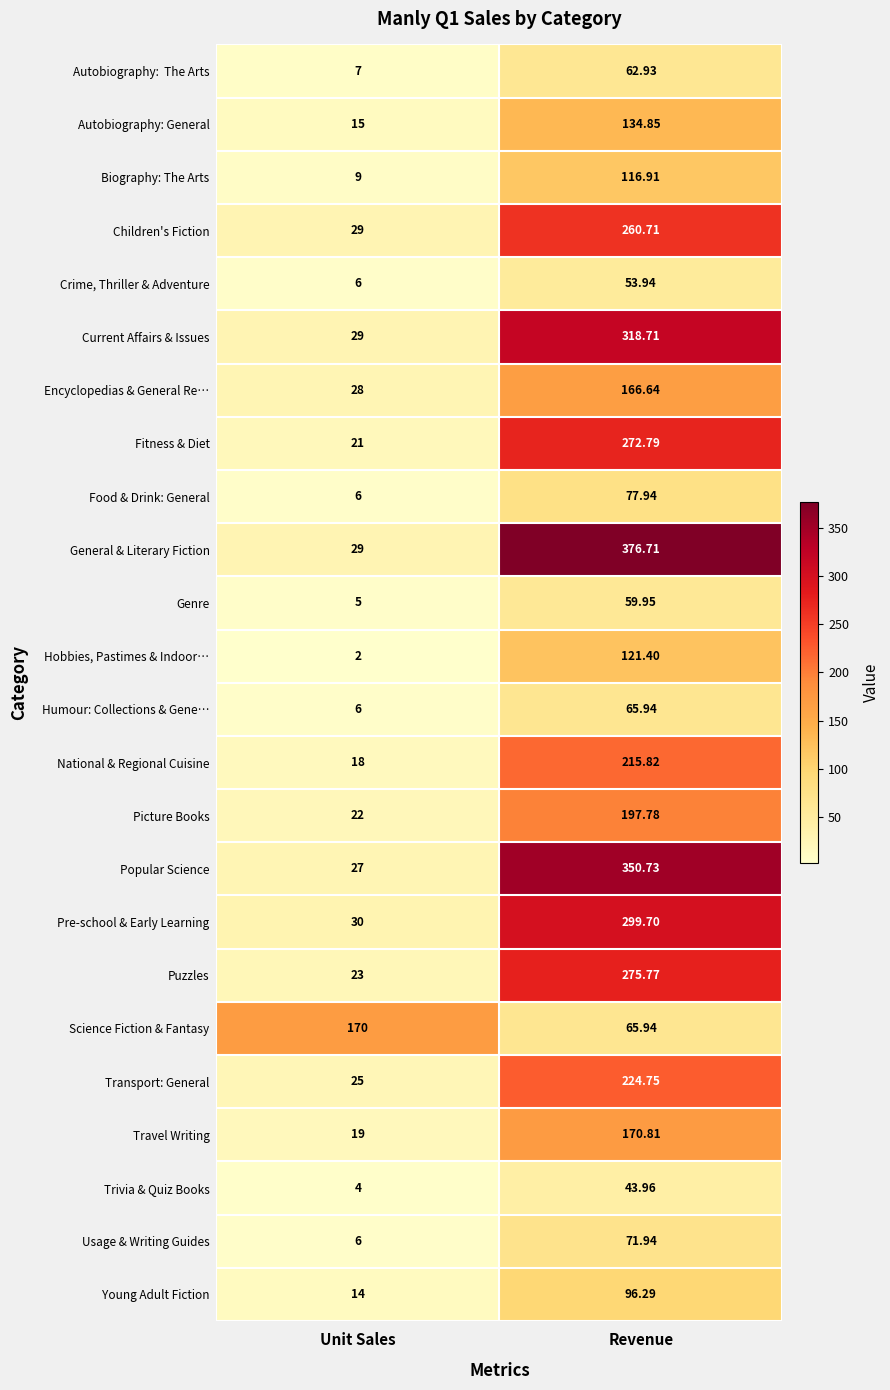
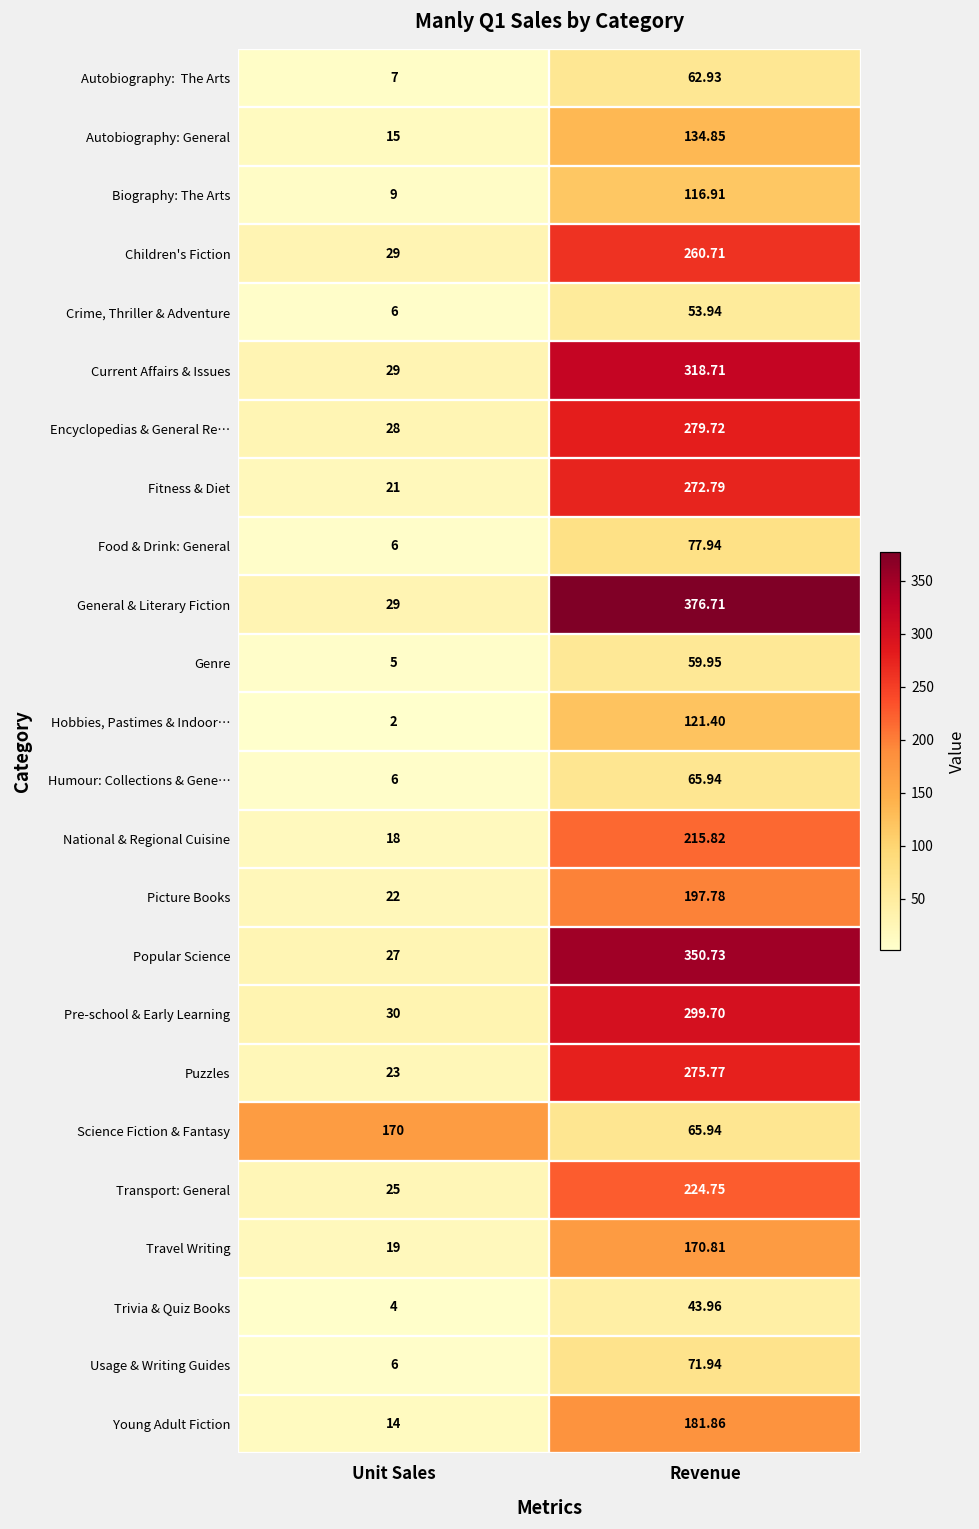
Encyclopedias & General Re…, Revenue: 166.64 -> 279.72
Young Adult Fiction, Revenue: 96.29 -> 181.86
